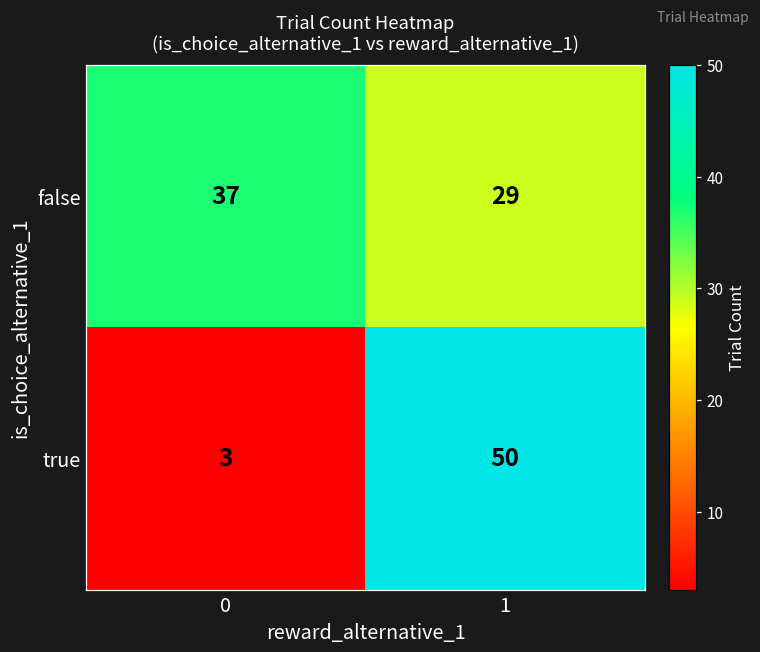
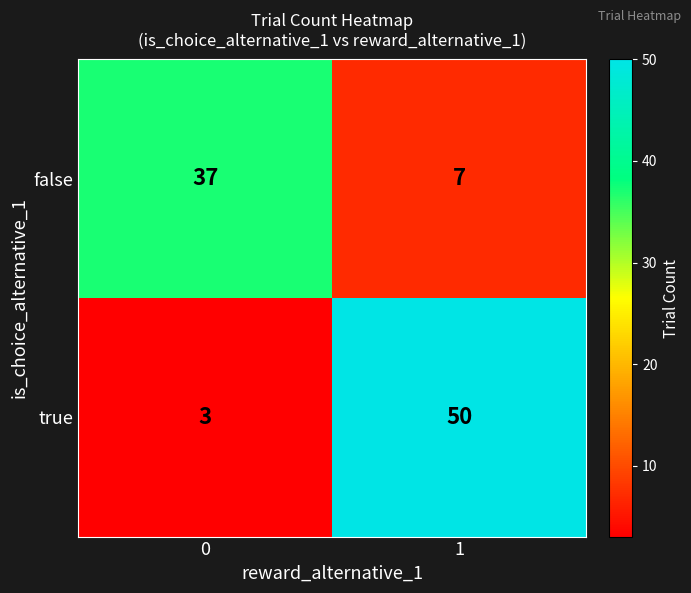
false, 1: 29 -> 7
